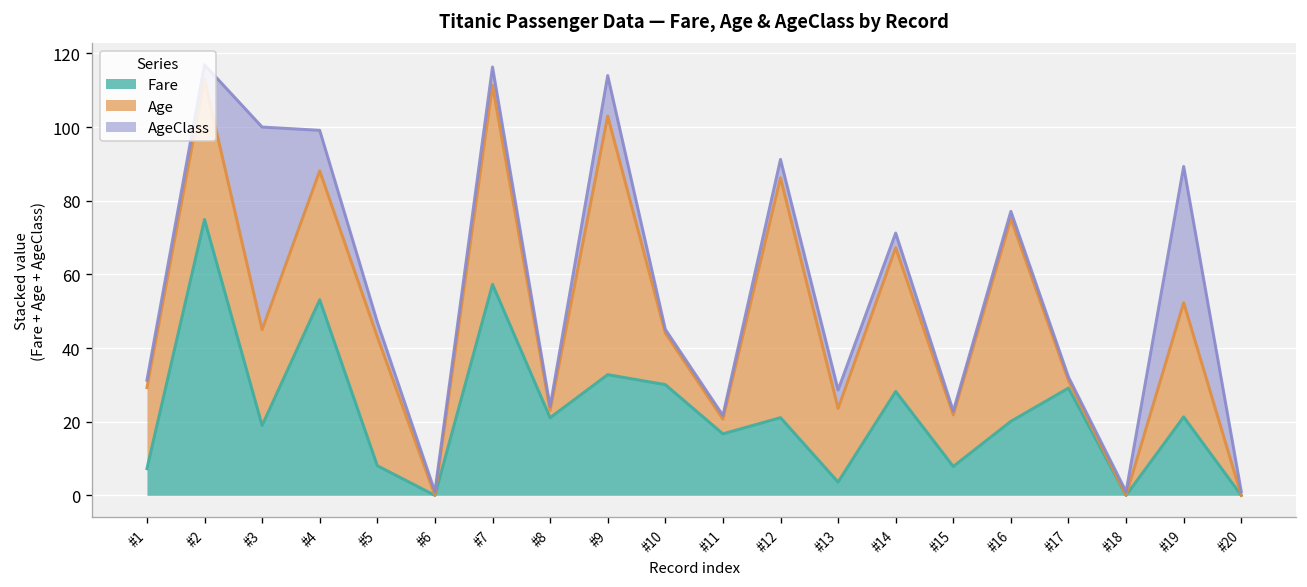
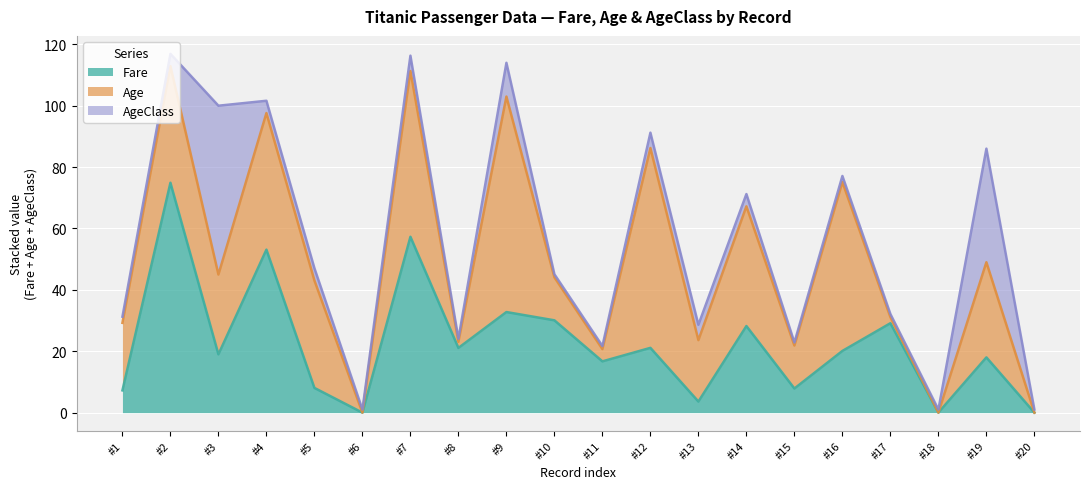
Age, #4: 35 -> 44
AgeClass, #4: 11 -> 4
Fare, #19: 21 -> 18
